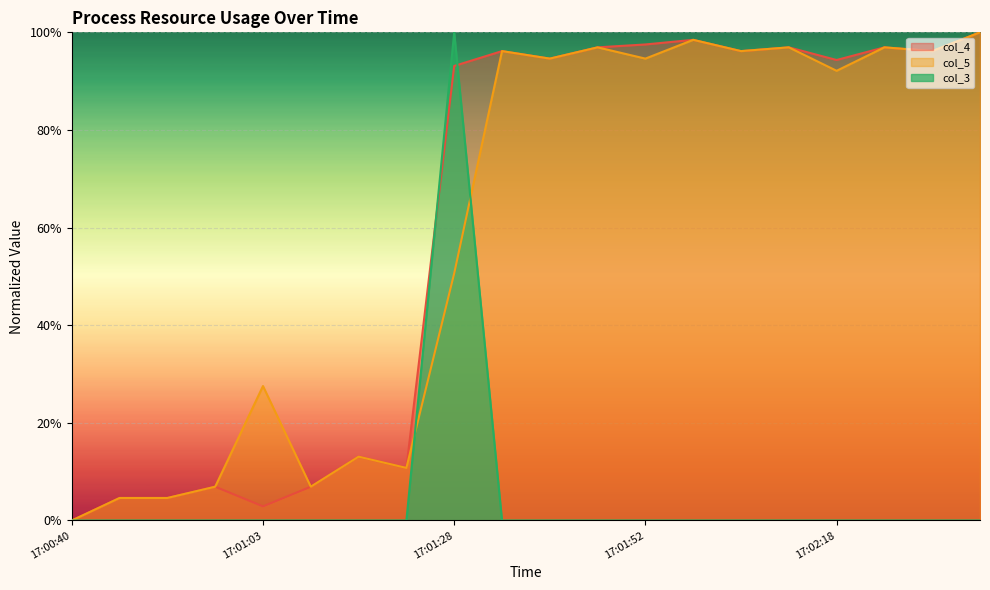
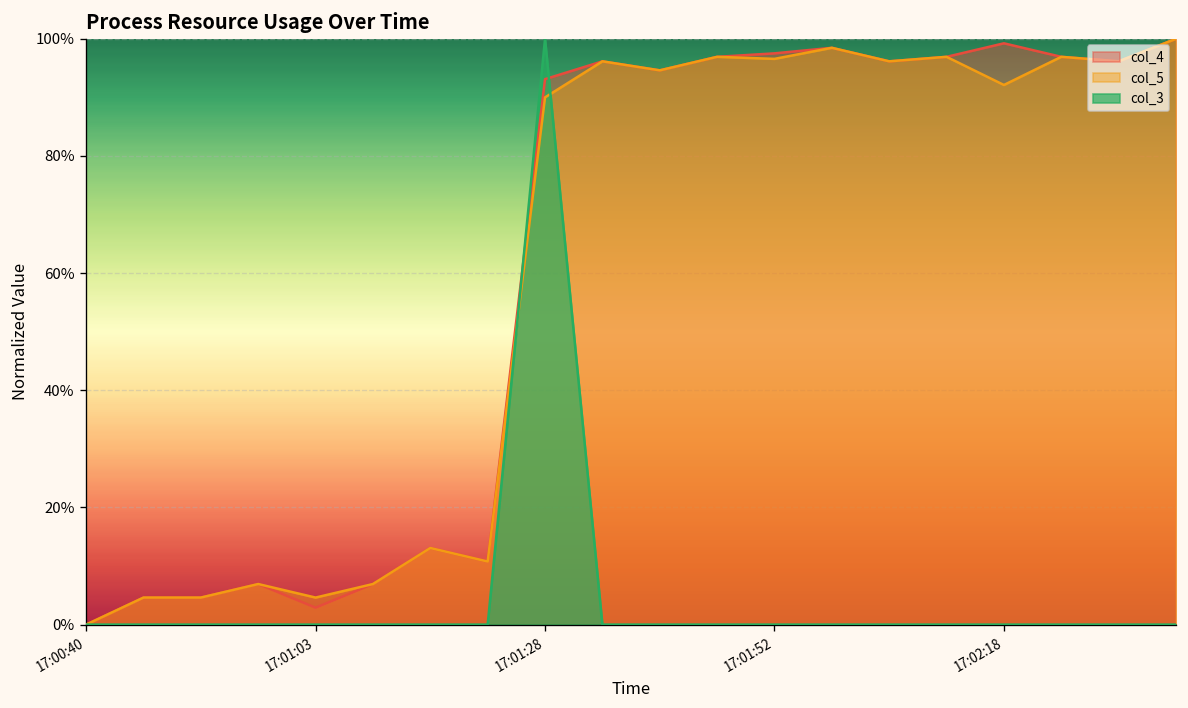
col_5, 17:01:03: 28% -> 5%
col_5, 17:01:28: 51% -> 90%
col_5, 17:01:52: 95% -> 97%
col_4, 17:02:18: 94% -> 99%
